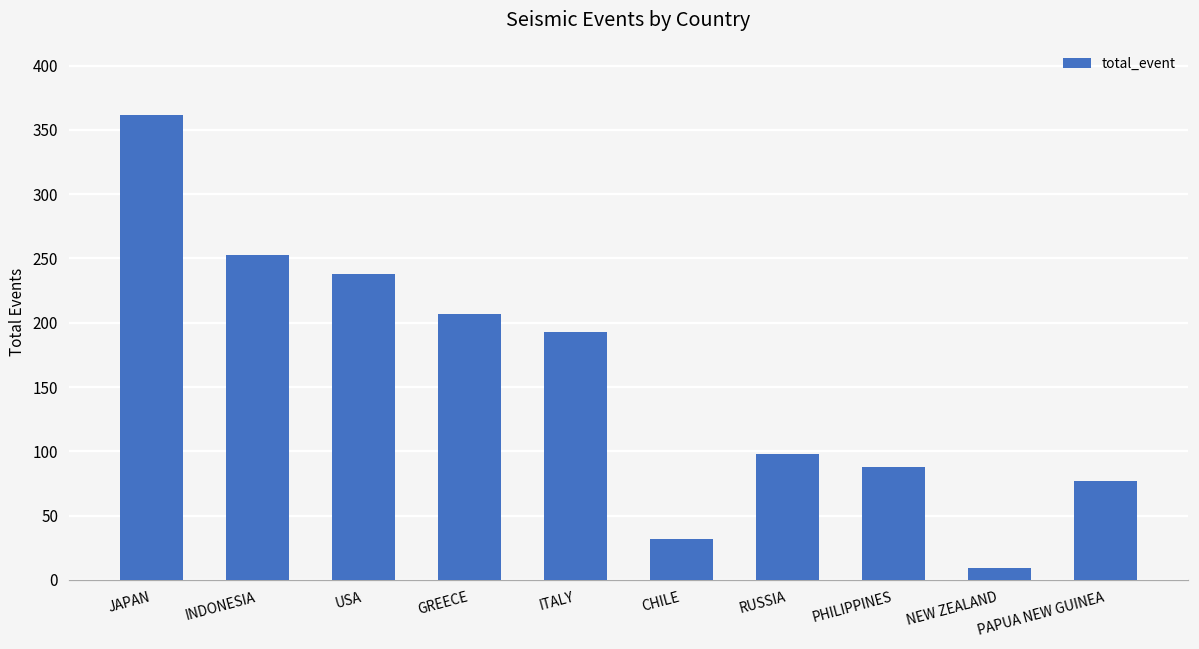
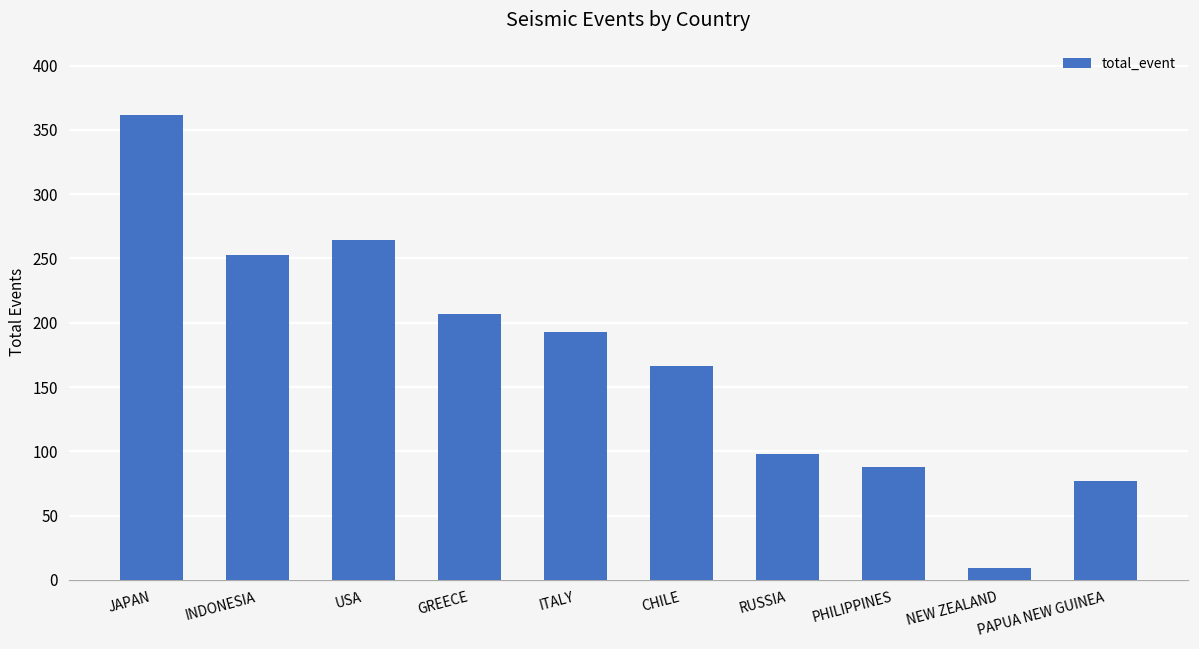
USA: 238 -> 264
CHILE: 32 -> 166
